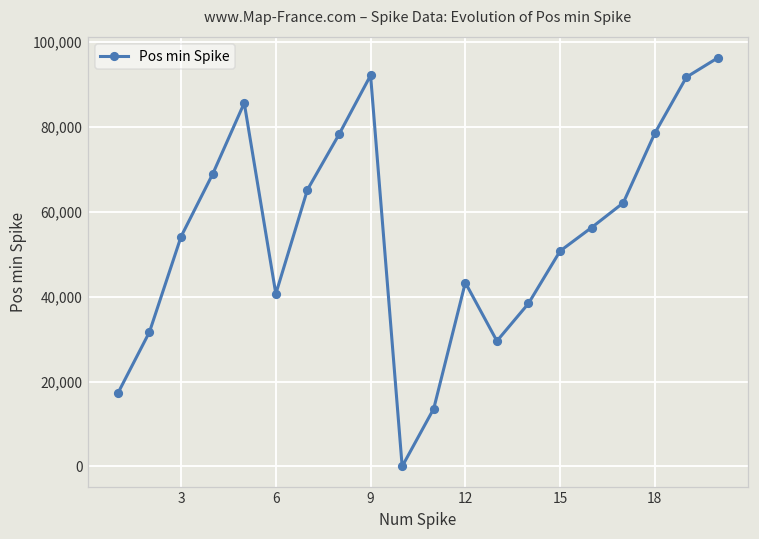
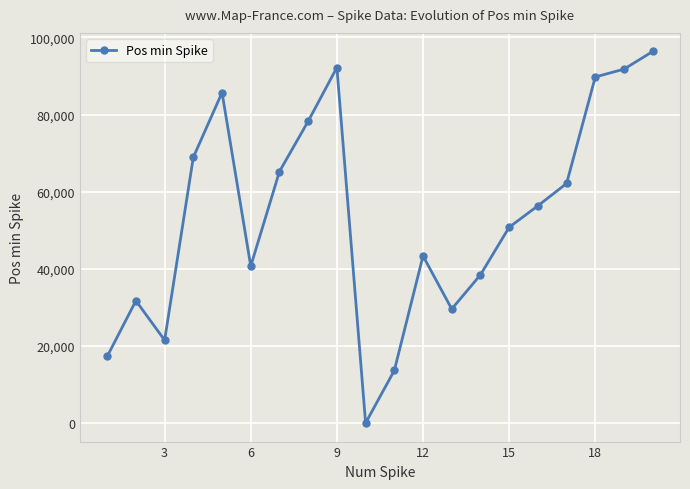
3: 54,000 -> 21,000
18: 79,000 -> 90,000
